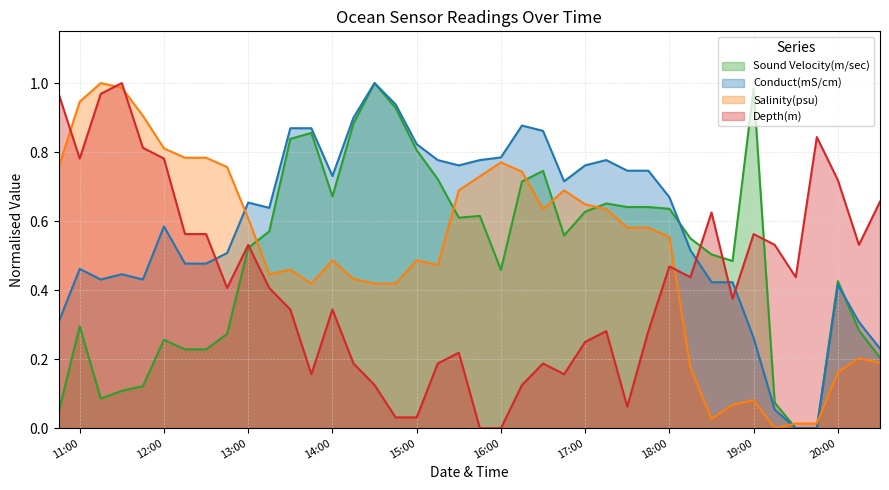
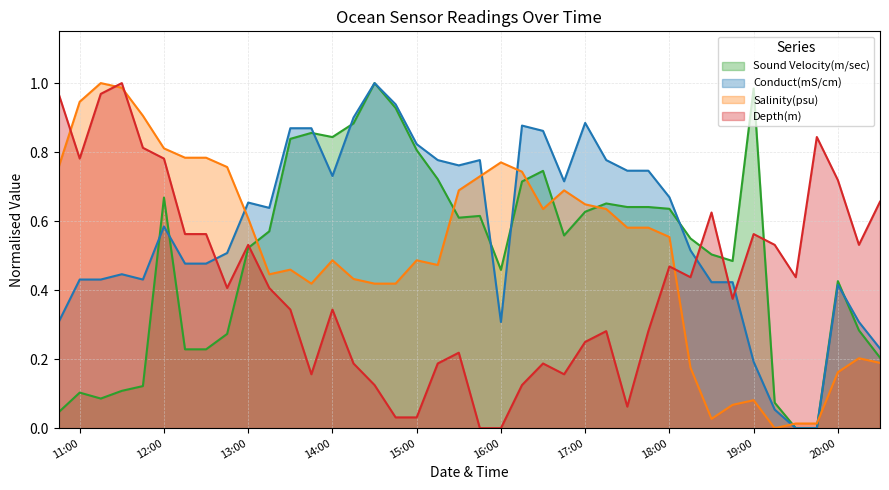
Sound Velocity(m/sec), 11:00: 0.30 -> 0.10
Conduct(mS/cm), 11:00: 0.46 -> 0.43
Sound Velocity(m/sec), 12:00: 0.26 -> 0.67
Sound Velocity(m/sec), 14:00: 0.67 -> 0.84
Conduct(mS/cm), 16:00: 0.78 -> 0.31
Conduct(mS/cm), 17:00: 0.76 -> 0.88
Conduct(mS/cm), 19:00: 0.26 -> 0.19
